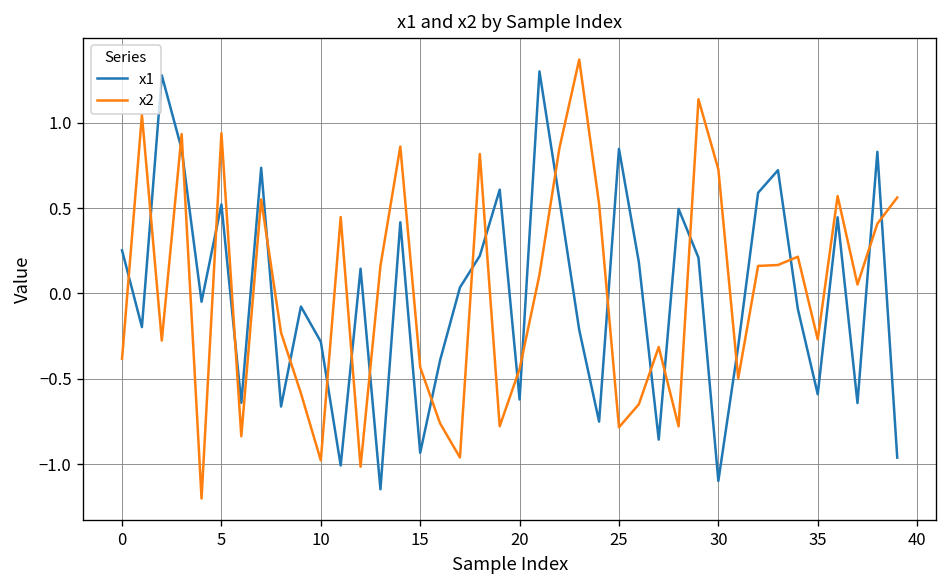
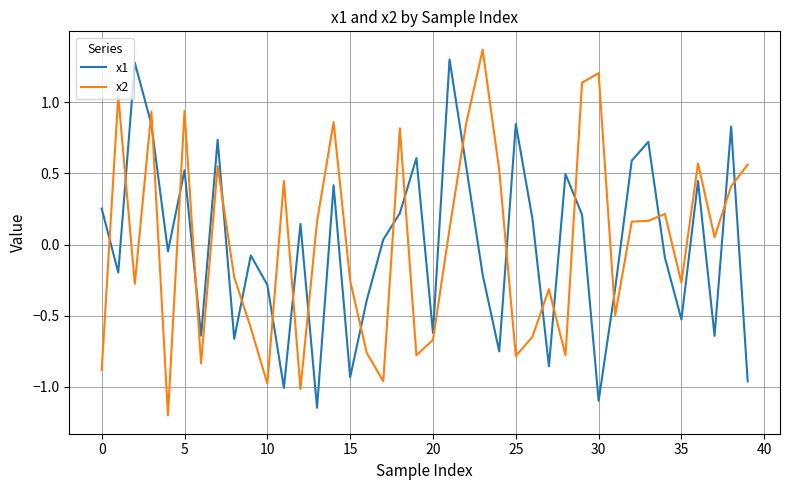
x2, 0: -0.38 -> -0.88
x2, 15: -0.43 -> -0.25
x2, 20: -0.44 -> -0.67
x2, 30: 0.73 -> 1.21
x1, 35: -0.59 -> -0.53
